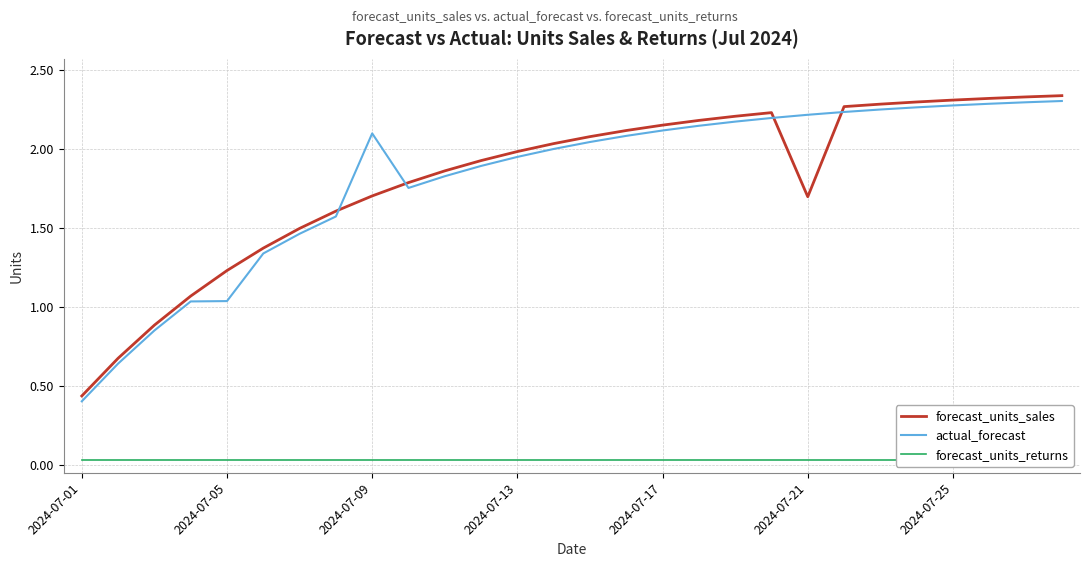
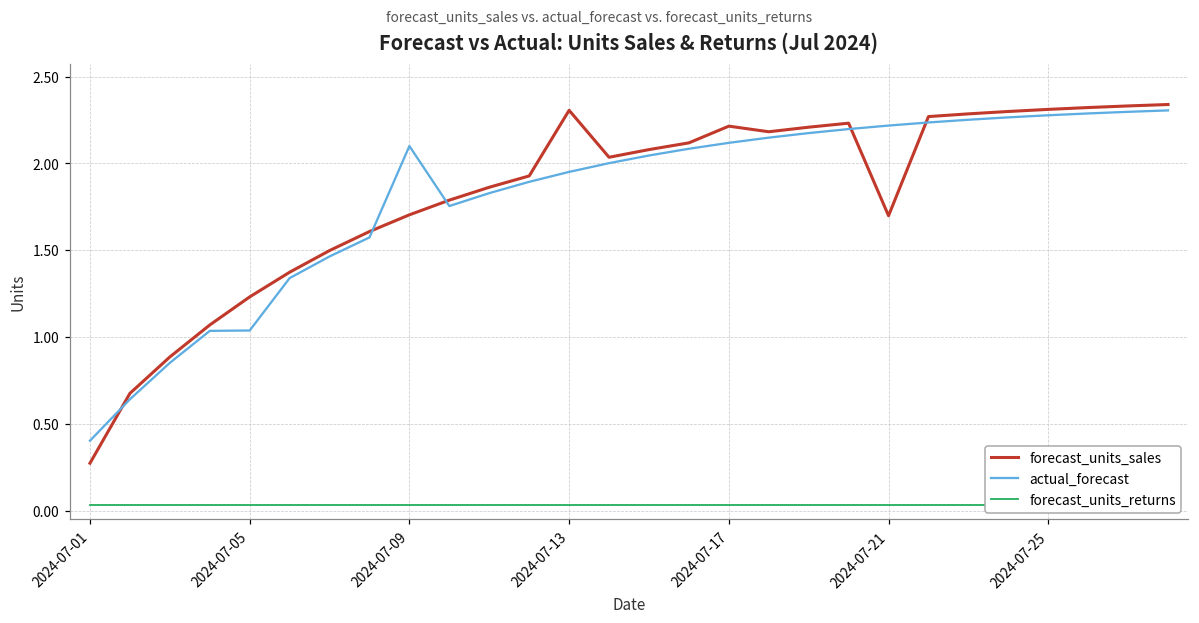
forecast_units_sales, 2024-07-01: 0.44 -> 0.27
forecast_units_sales, 2024-07-13: 1.99 -> 2.31
forecast_units_sales, 2024-07-17: 2.15 -> 2.21
